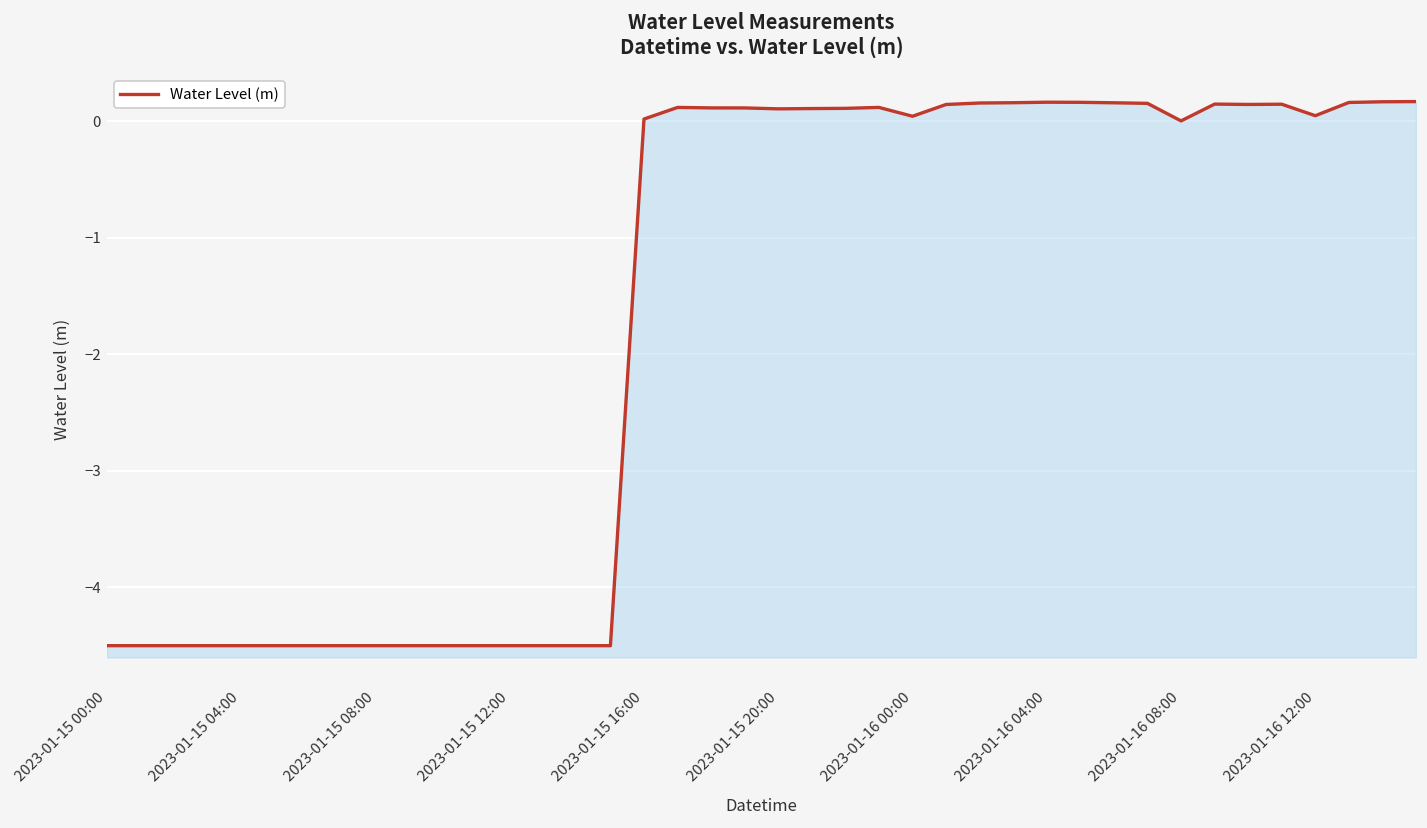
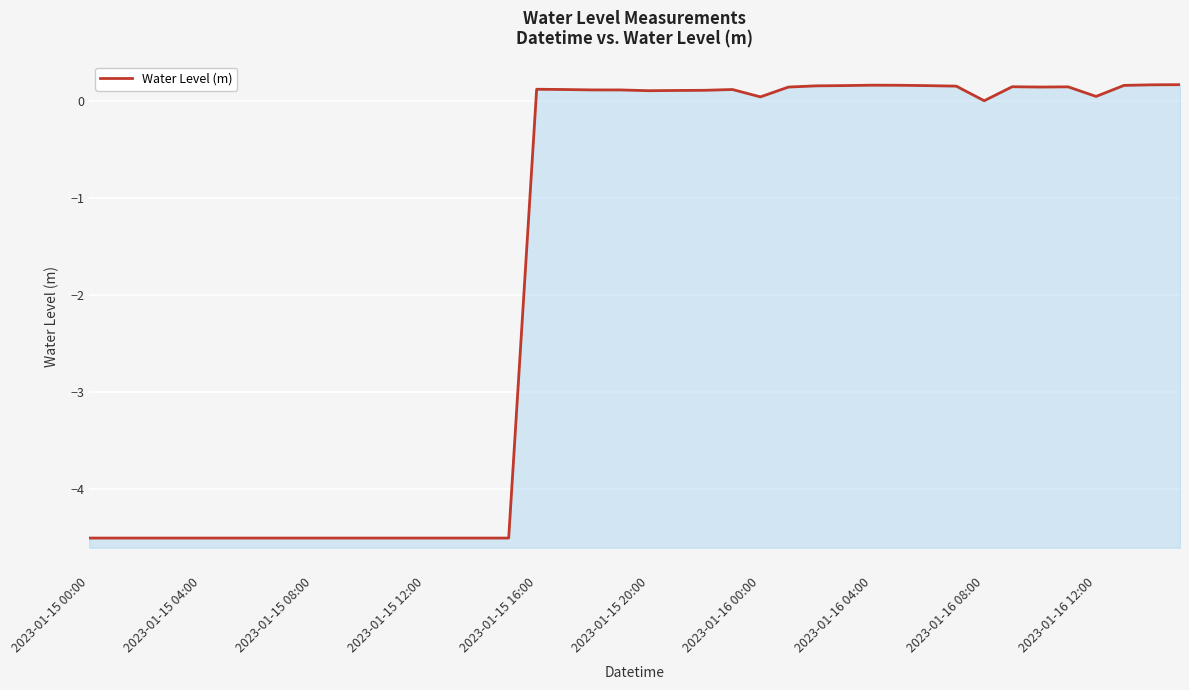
2023-01-15 16:00: 0.0 -> 0.1
